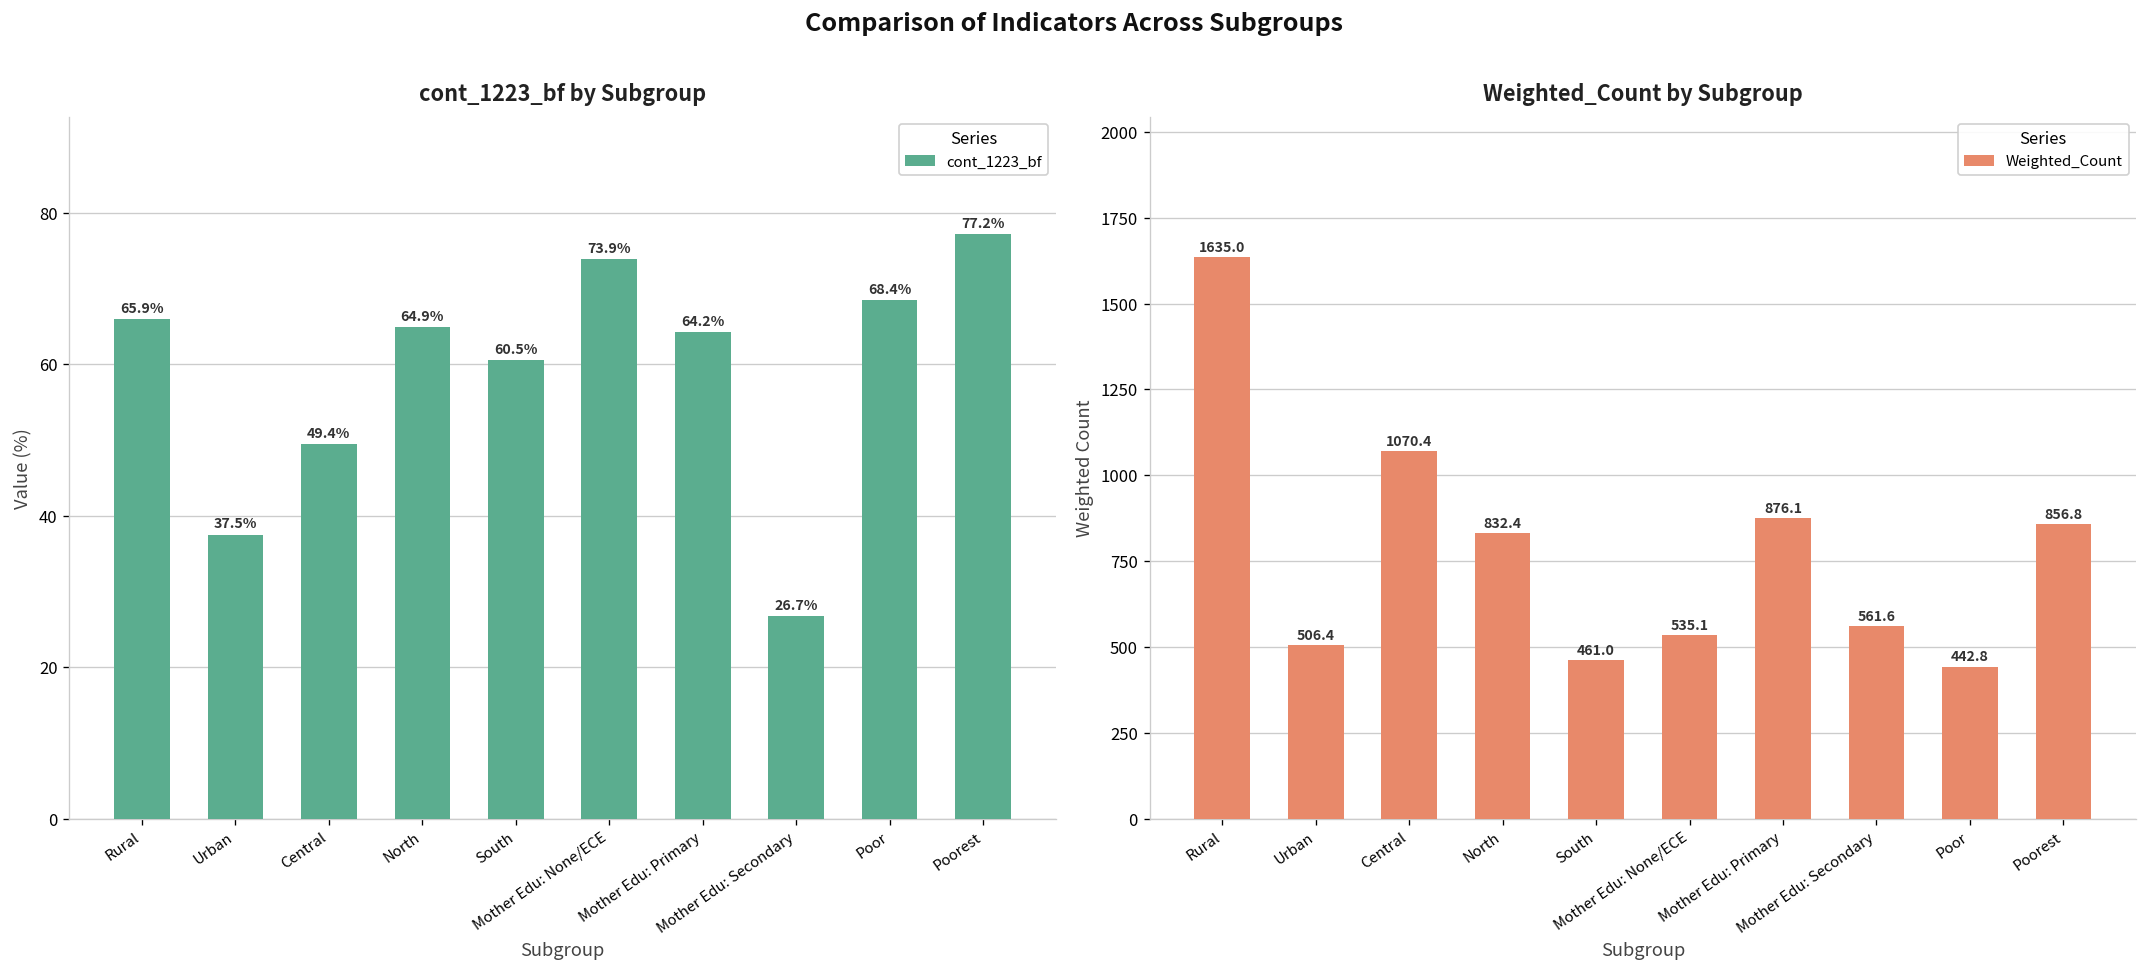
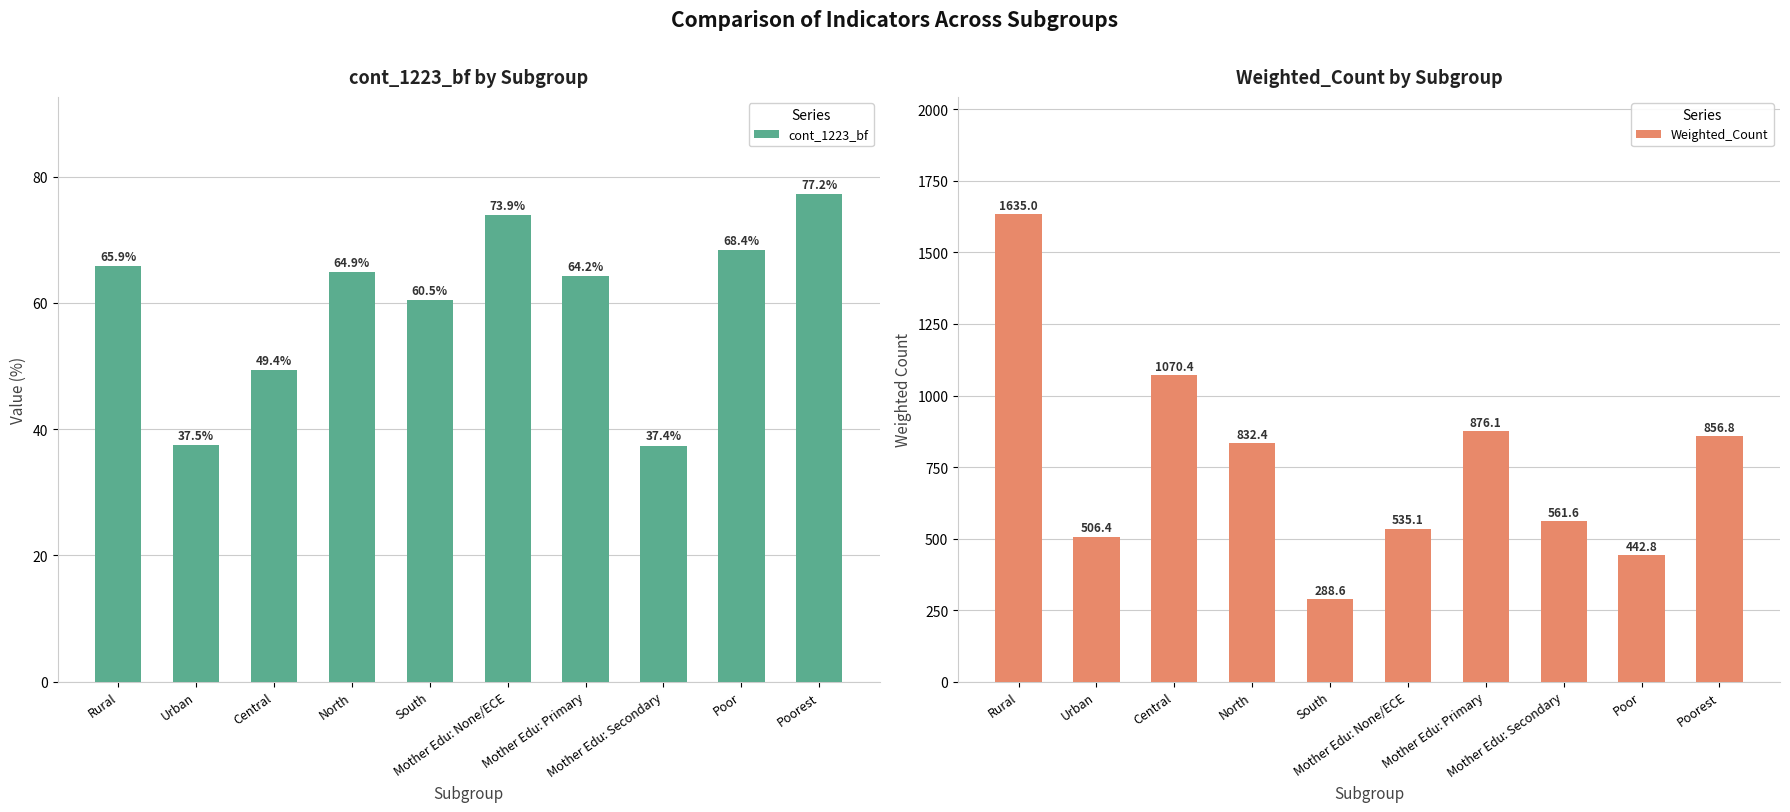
cont_1223_bf by Subgroup, Mother Edu: Secondary: 26.7% -> 37.4%
Weighted_Count by Subgroup, South: 461.0 -> 288.6
